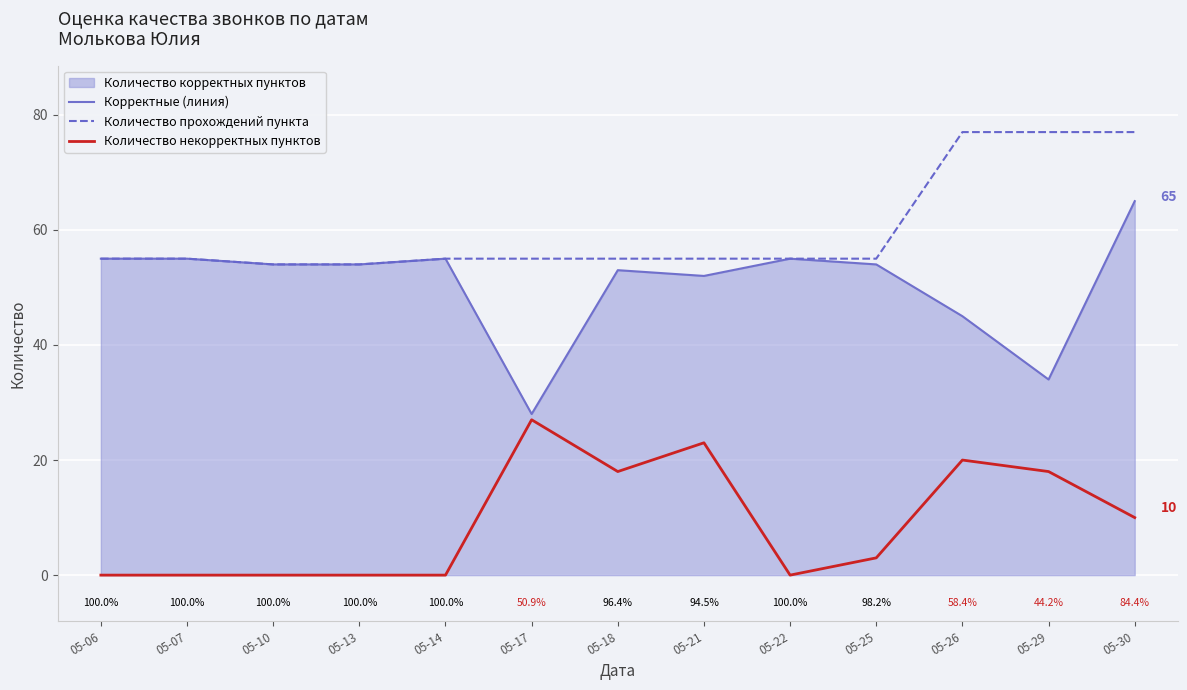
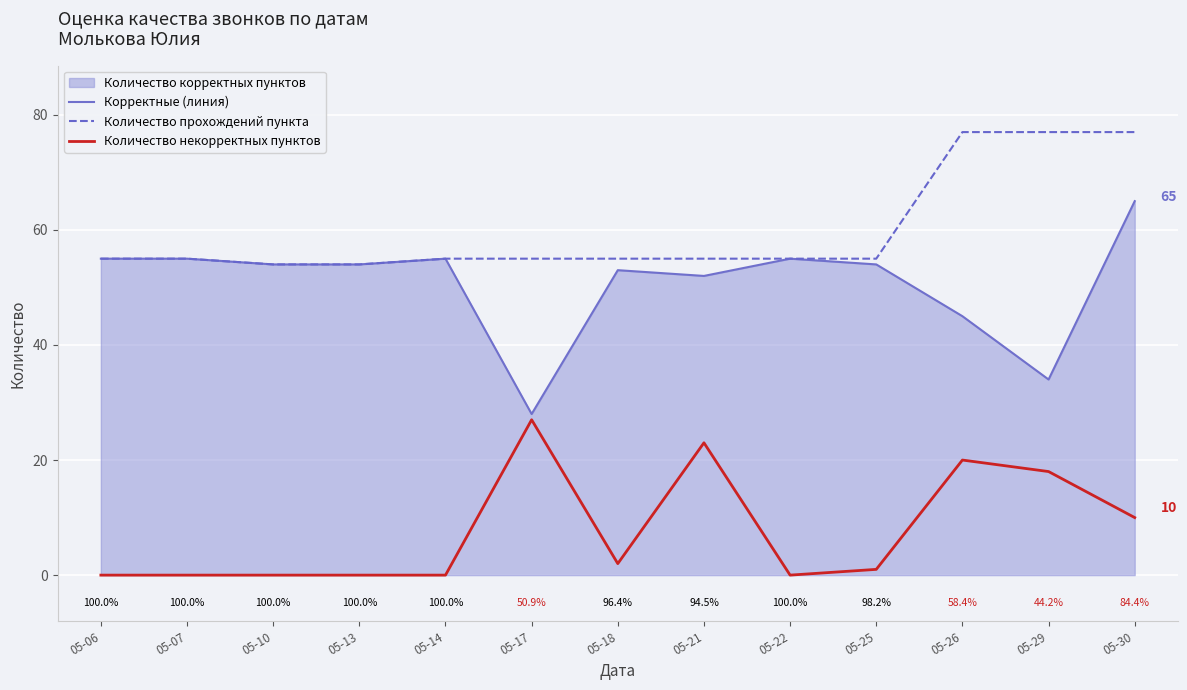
Количество некорректных пунктов, 05-18: 18 -> 2
Количество некорректных пунктов, 05-25: 3 -> 1
